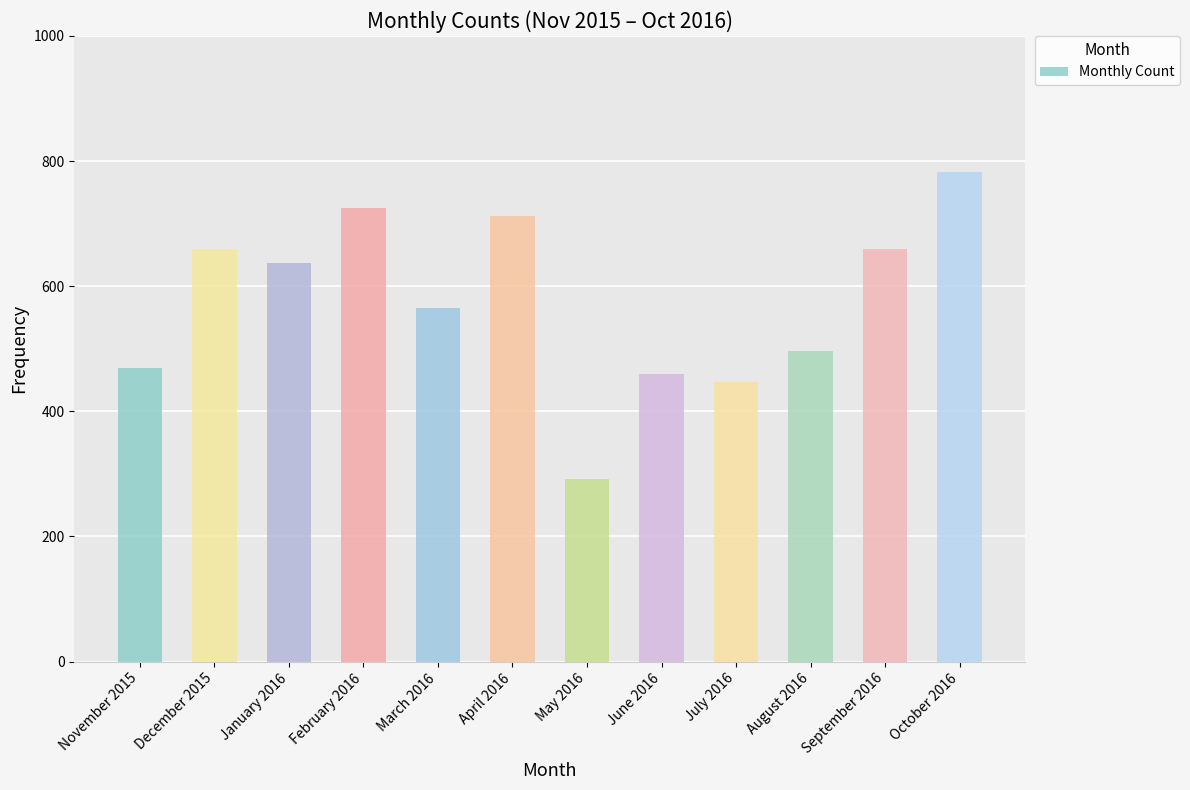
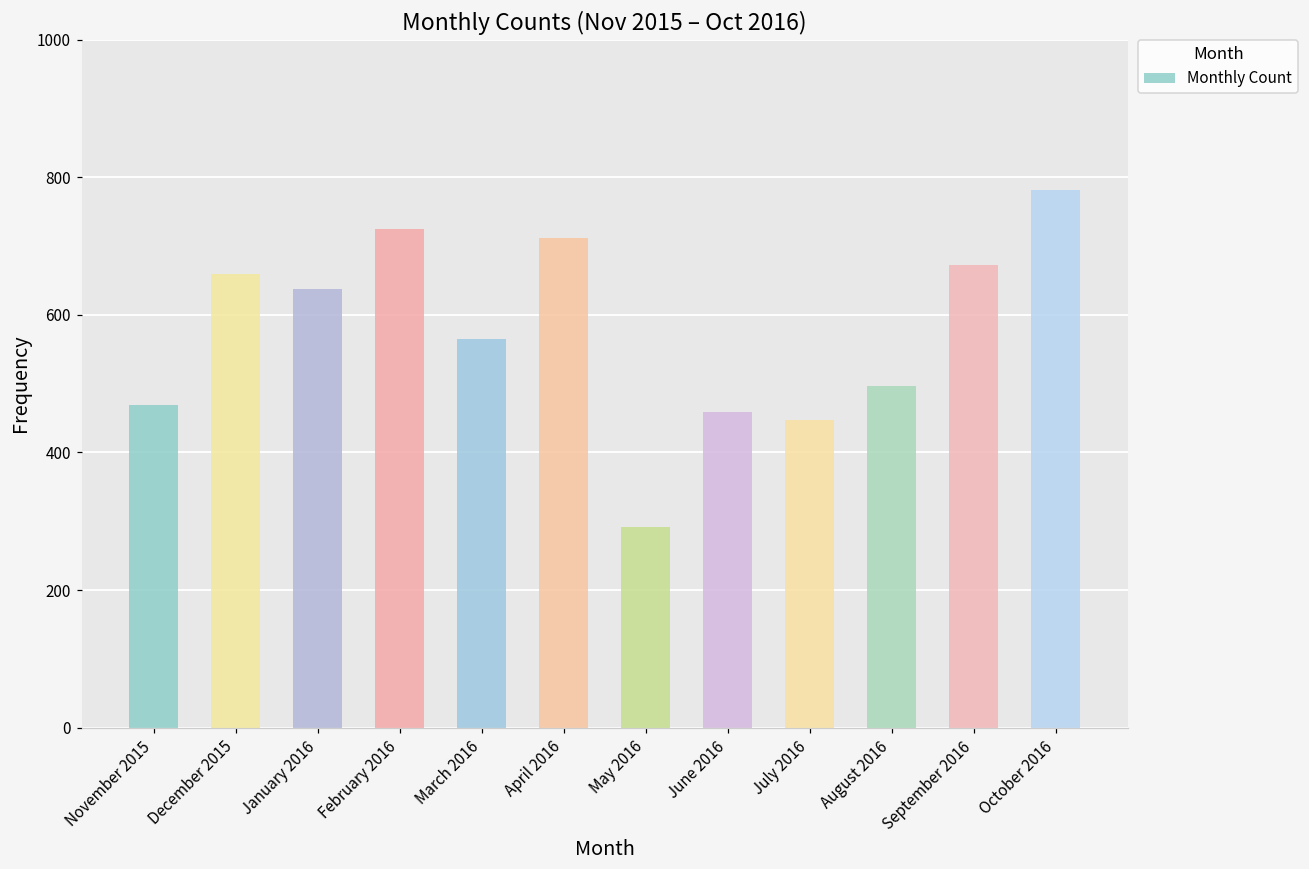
September 2016: 660 -> 670
